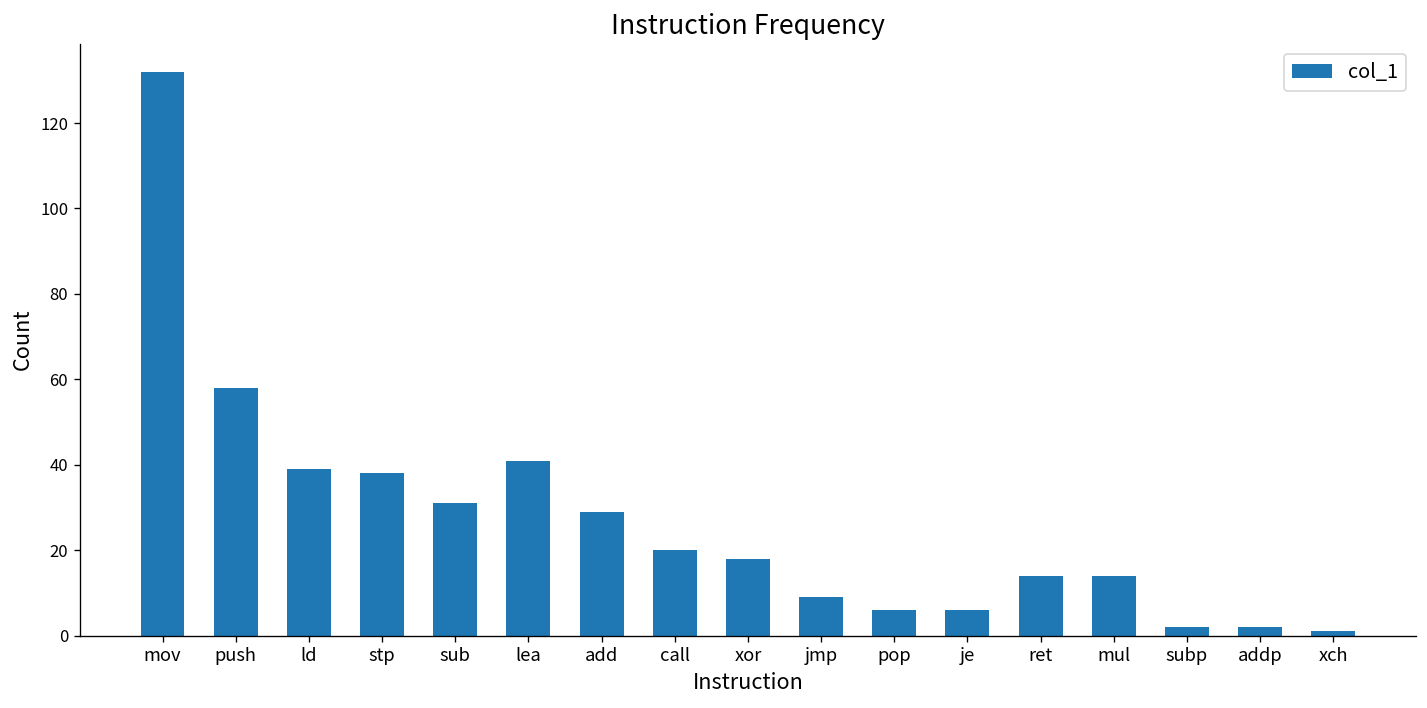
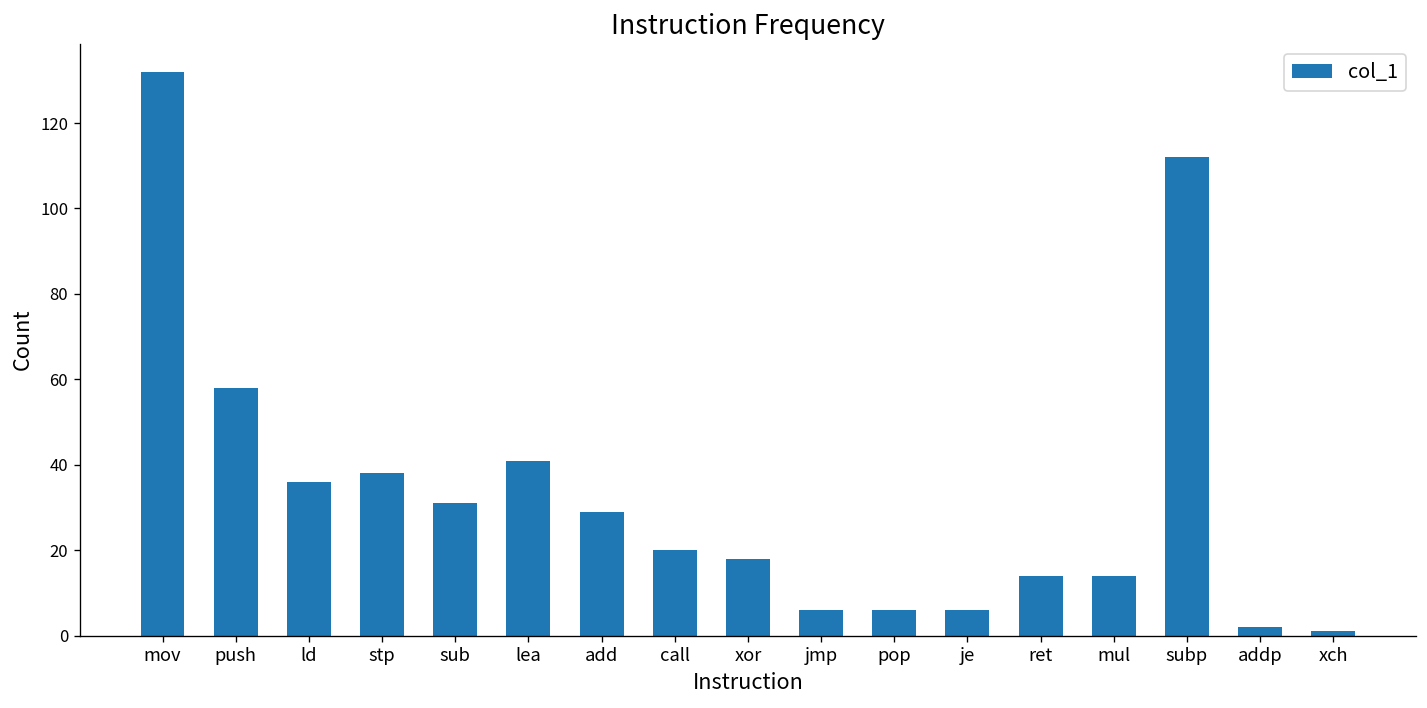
ld: 39 -> 36
jmp: 9 -> 6
subp: 2 -> 112
